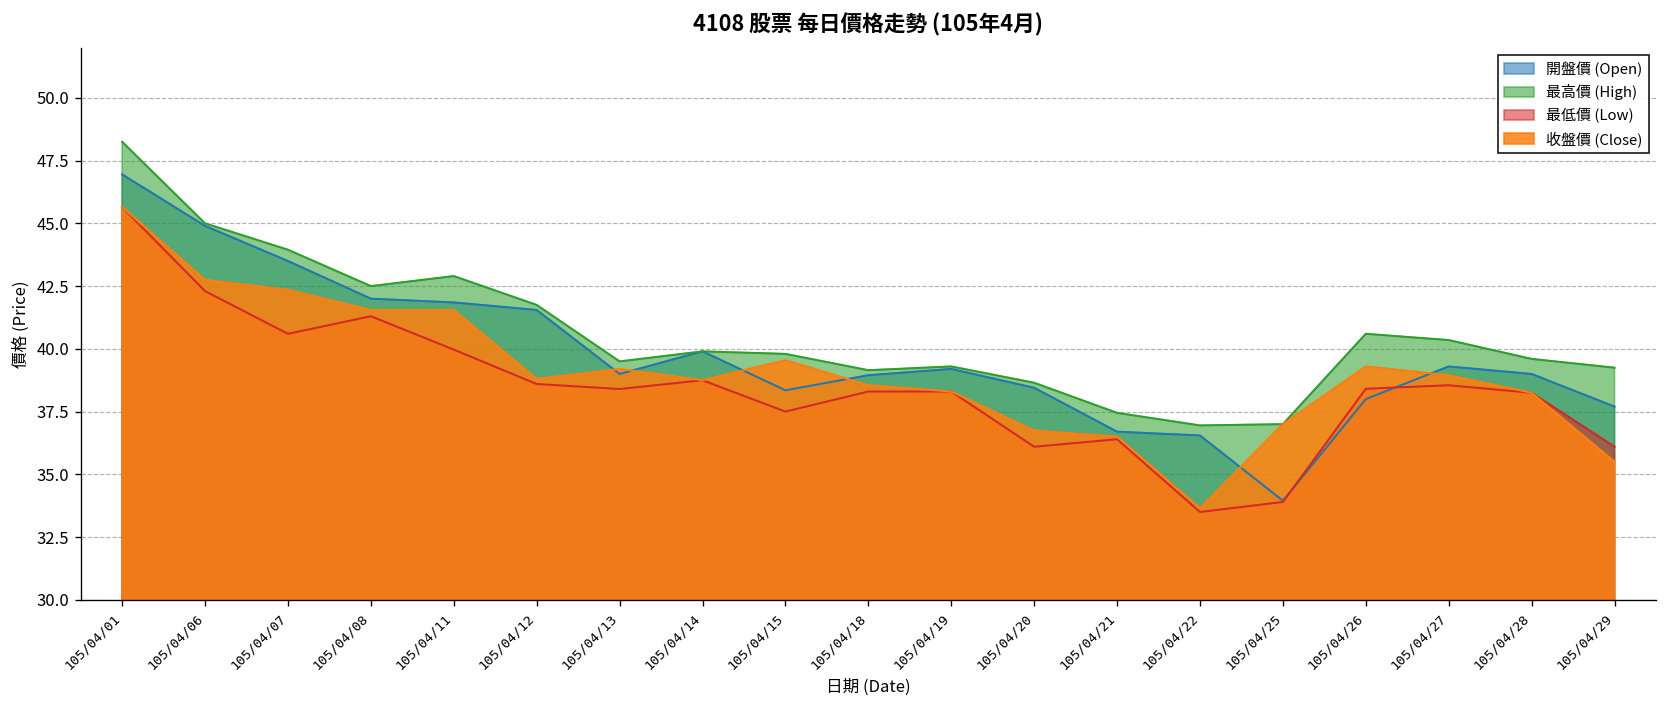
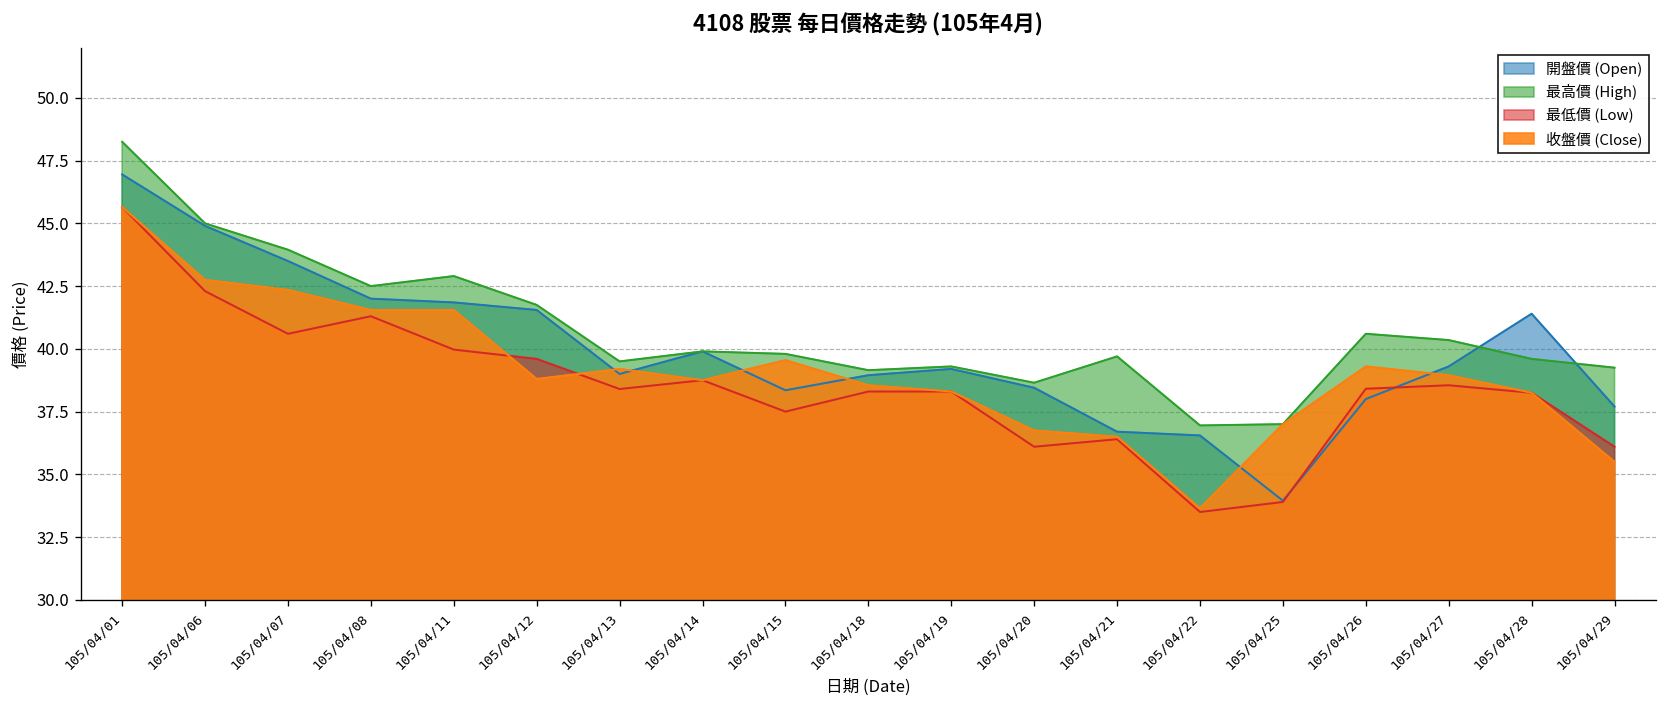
最低價 (Low), 105/04/12: 38.6 -> 39.6
最高價 (High), 105/04/21: 37.5 -> 39.7
開盤價 (Open), 105/04/28: 39.0 -> 41.4
